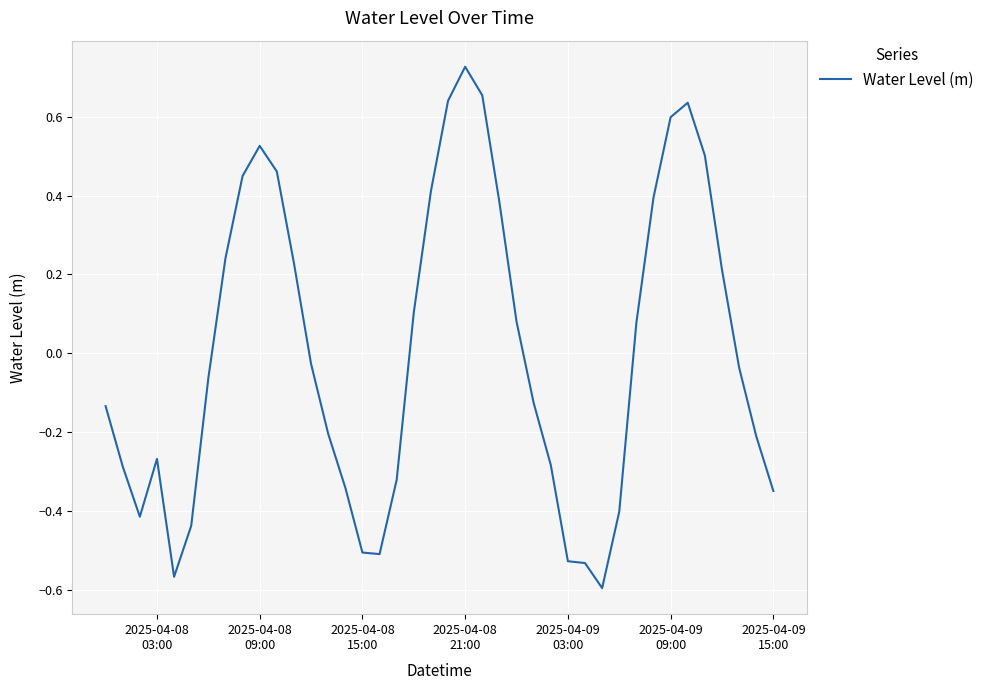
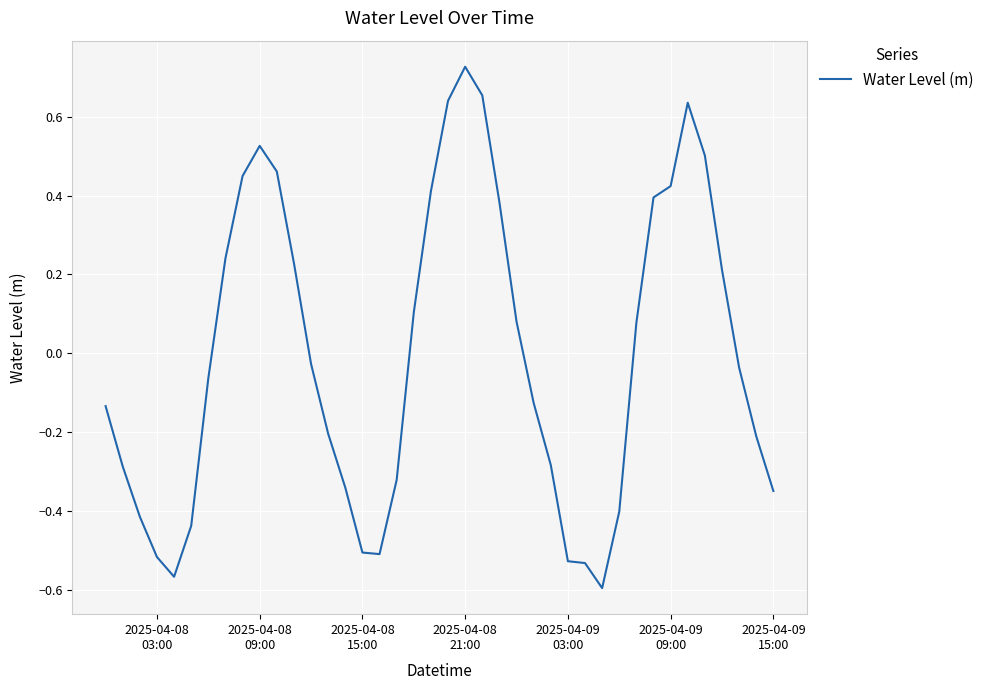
2025-04-08 03:00: -0.27 -> -0.52
2025-04-09 09:00: 0.60 -> 0.42
